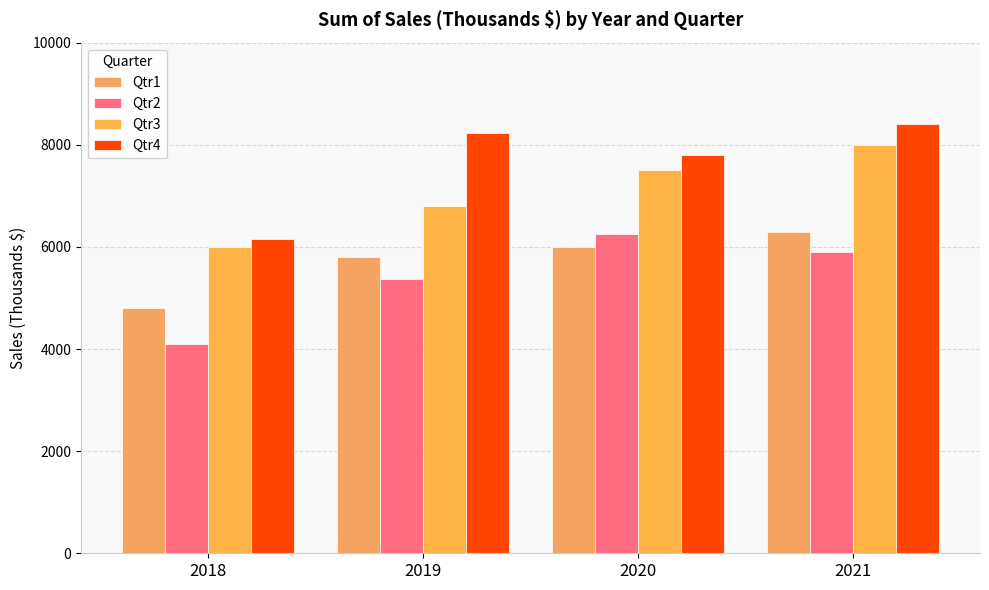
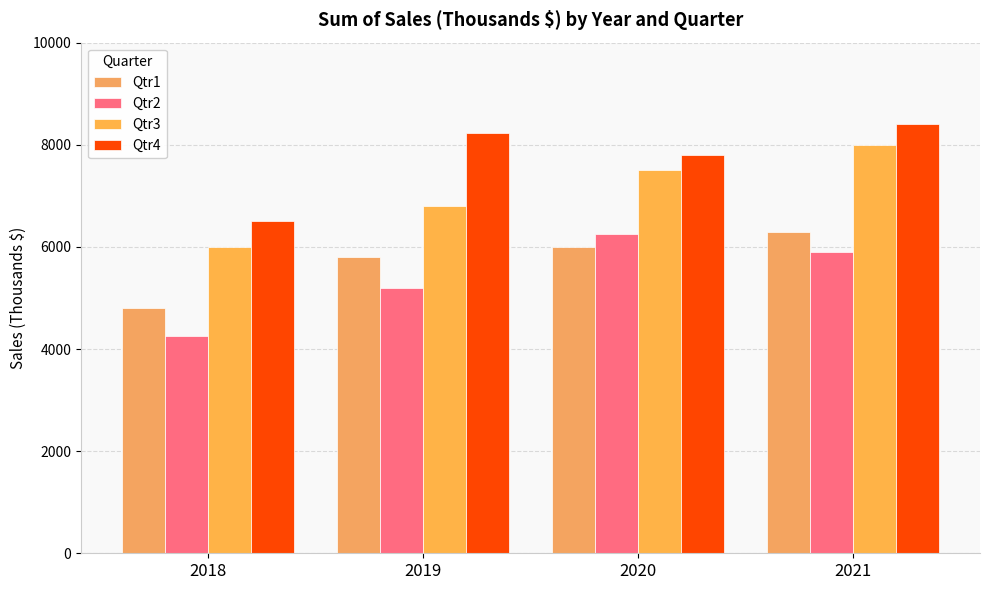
Qtr2, 2018: 4100 -> 4300
Qtr4, 2018: 6200 -> 6500
Qtr2, 2019: 5400 -> 5200
